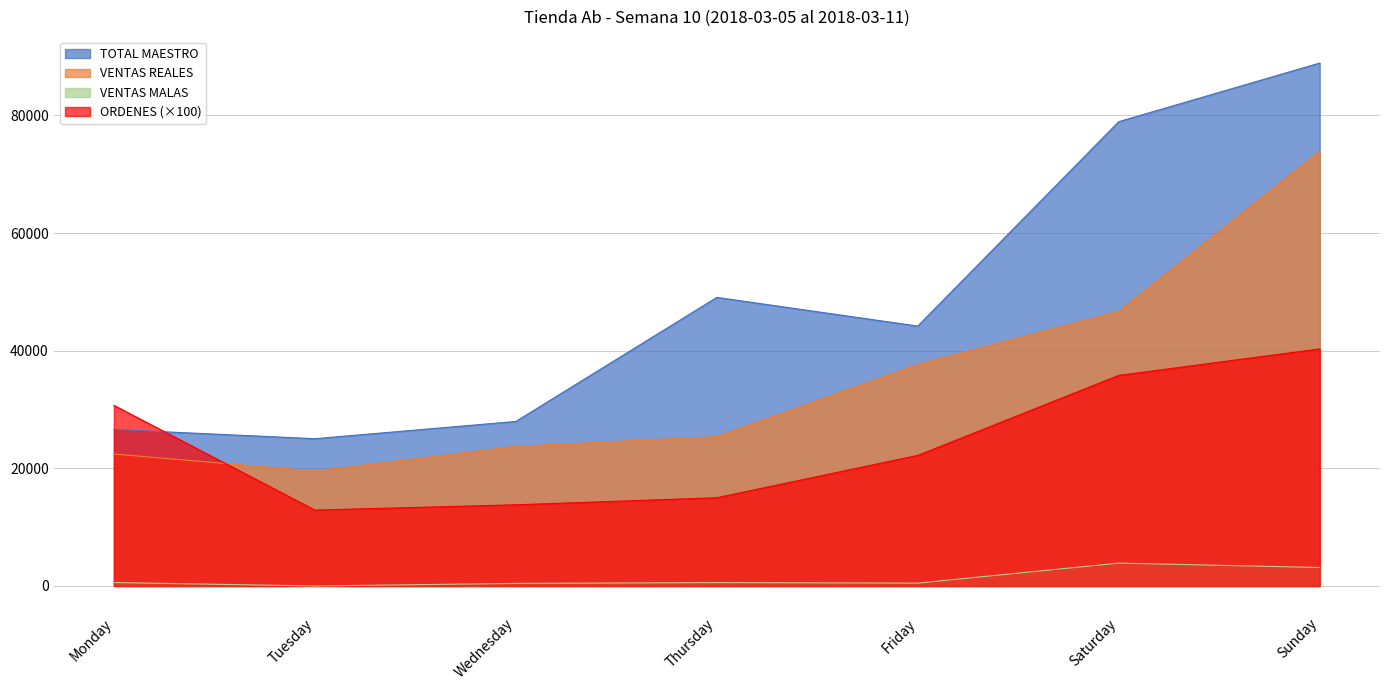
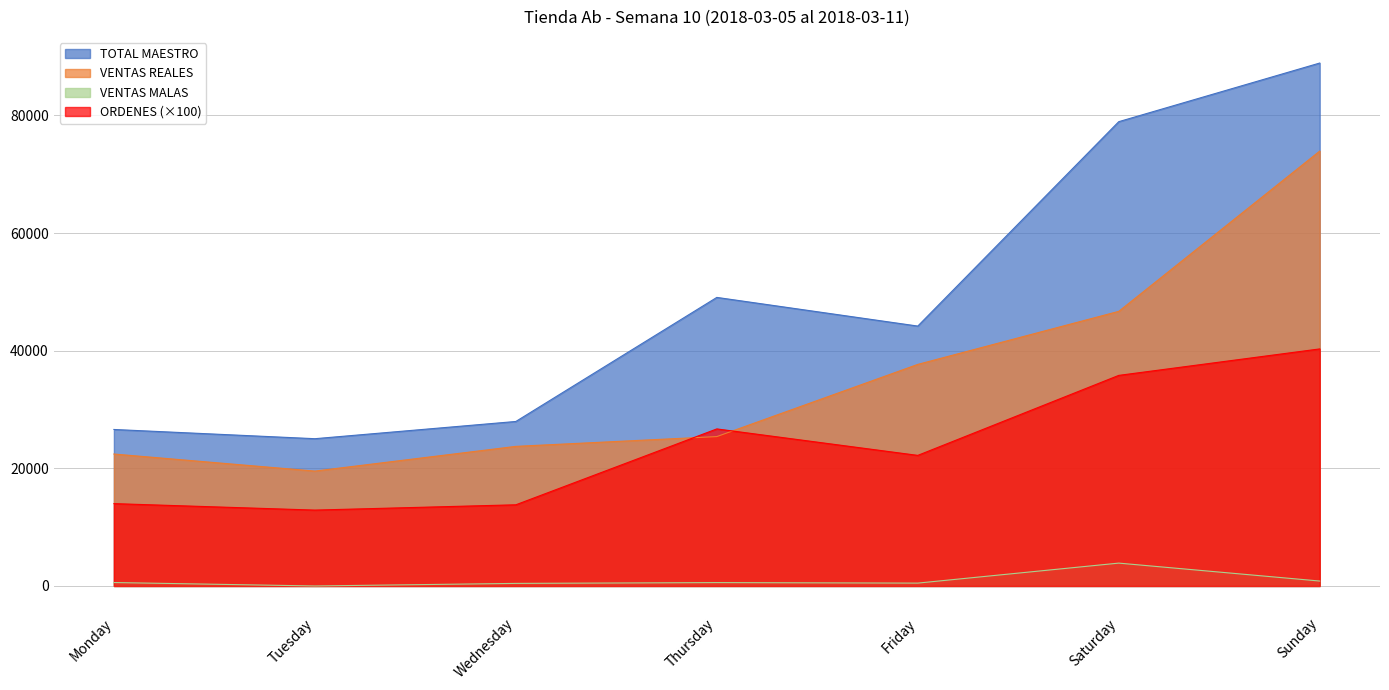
ORDENES (×100), Monday: 31000 -> 14000
ORDENES (×100), Thursday: 15000 -> 27000
VENTAS MALAS, Sunday: 3000 -> 1000
